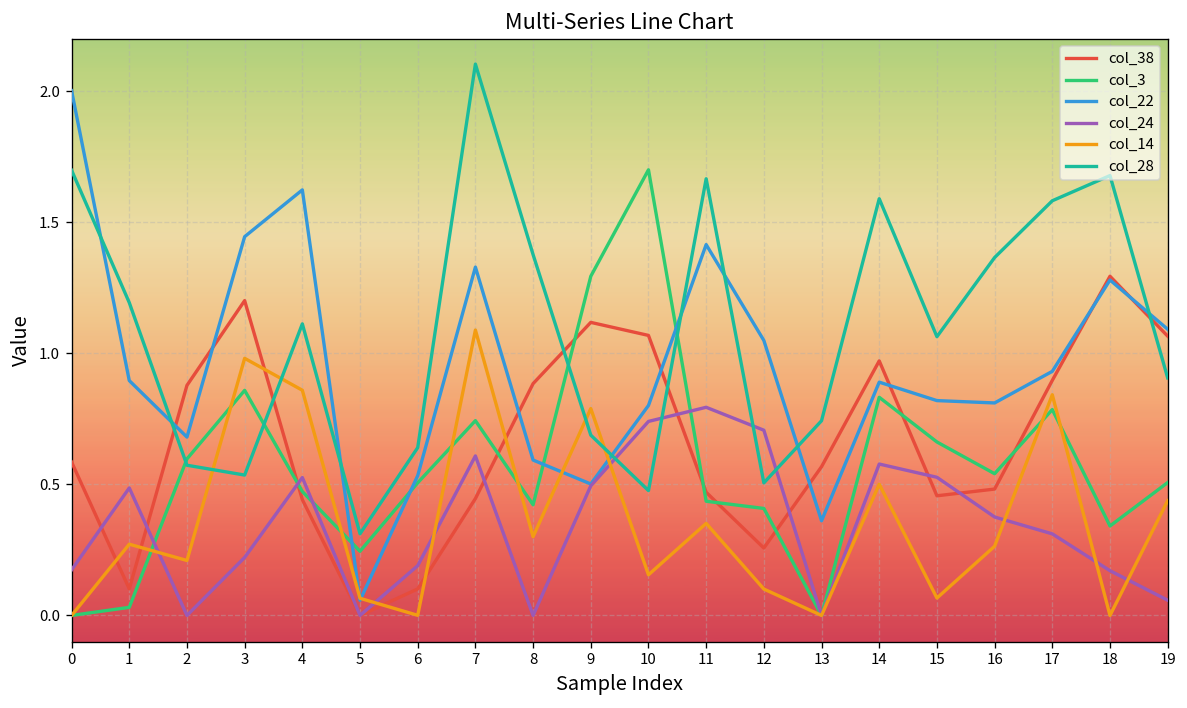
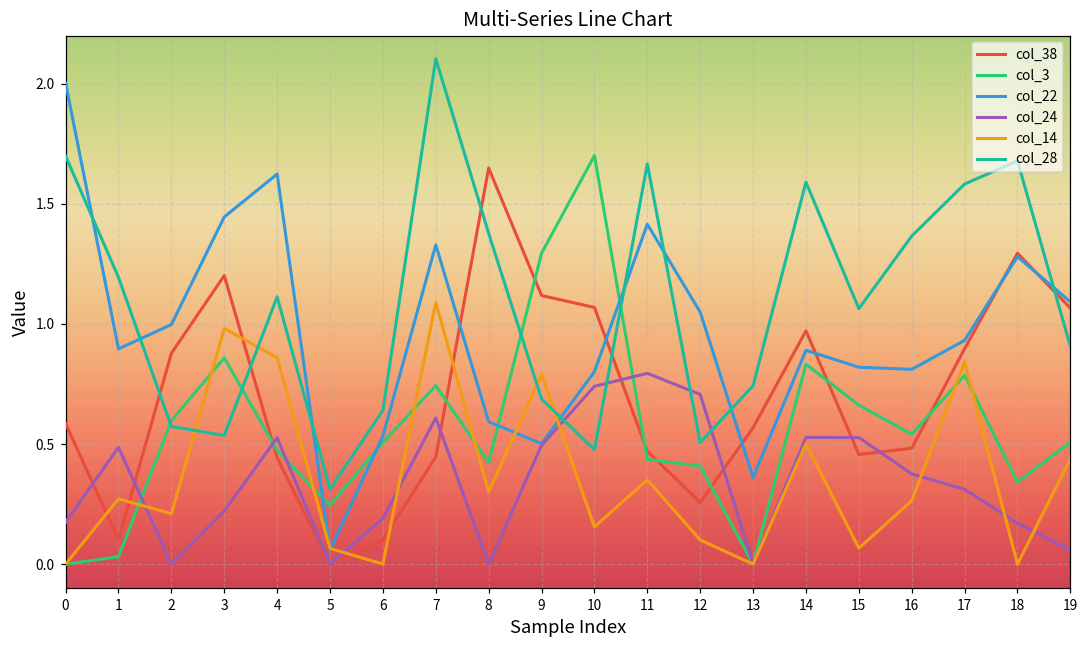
col_22, 2: 0.68 -> 1.00
col_38, 8: 0.88 -> 1.65
col_24, 14: 0.58 -> 0.53
